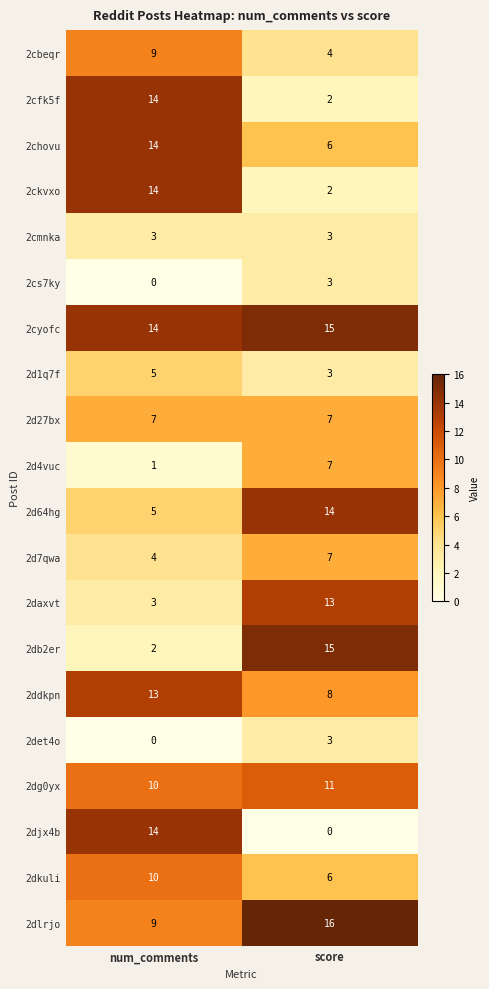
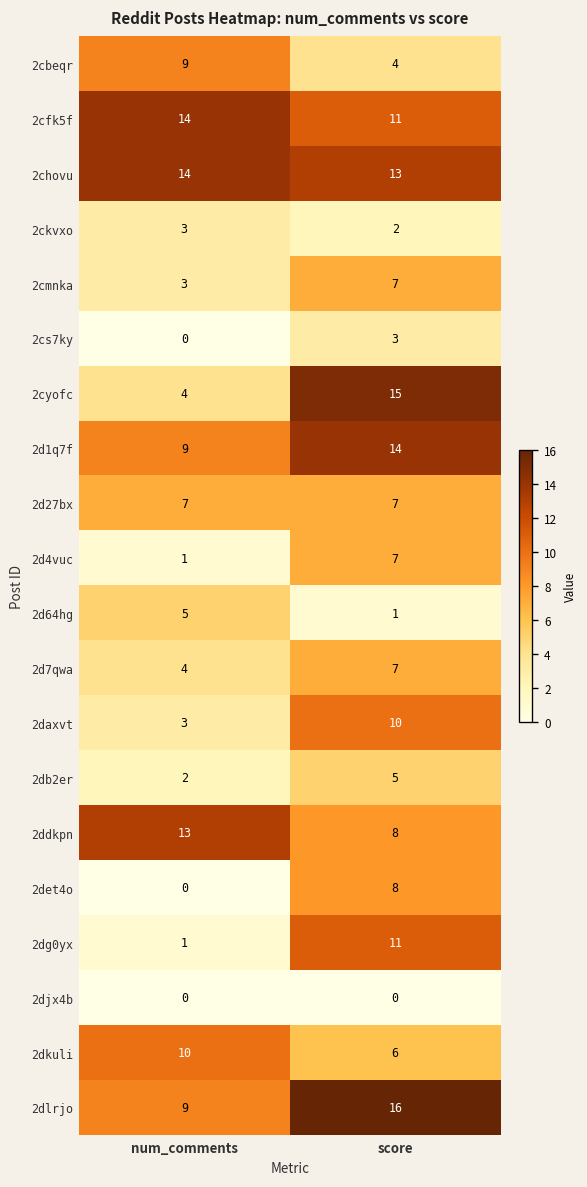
2cfk5f, score: 2 -> 11
2chovu, score: 6 -> 13
2ckvxo, num_comments: 14 -> 3
2cmnka, score: 3 -> 7
2cyofc, num_comments: 14 -> 4
2d1q7f, num_comments: 5 -> 9
2d1q7f, score: 3 -> 14
2d64hg, score: 14 -> 1
2daxvt, score: 13 -> 10
2db2er, score: 15 -> 5
2det4o, score: 3 -> 8
2dg0yx, num_comments: 10 -> 1
2djx4b, num_comments: 14 -> 0
